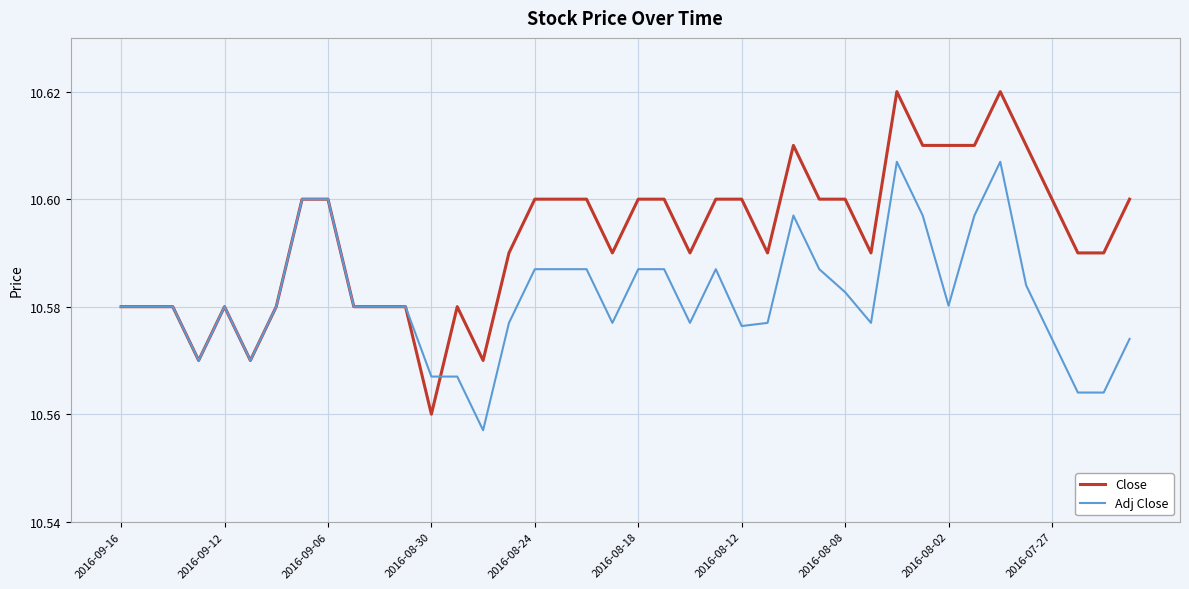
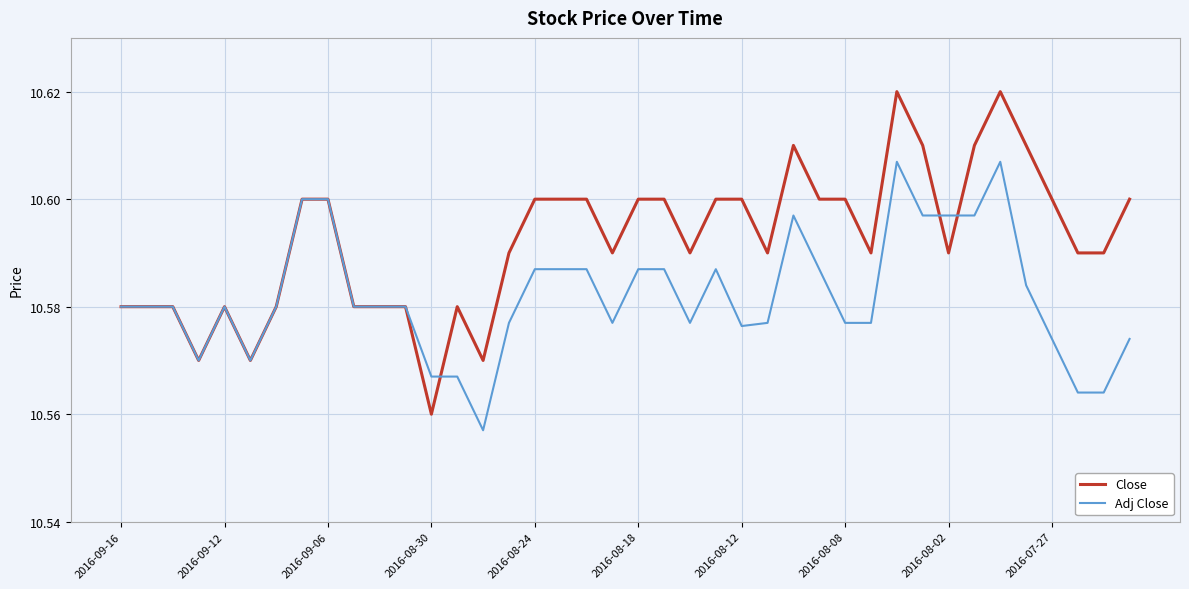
Adj Close, 2016-08-08: 10.583 -> 10.577
Close, 2016-08-02: 10.61 -> 10.59
Adj Close, 2016-08-02: 10.580 -> 10.597
